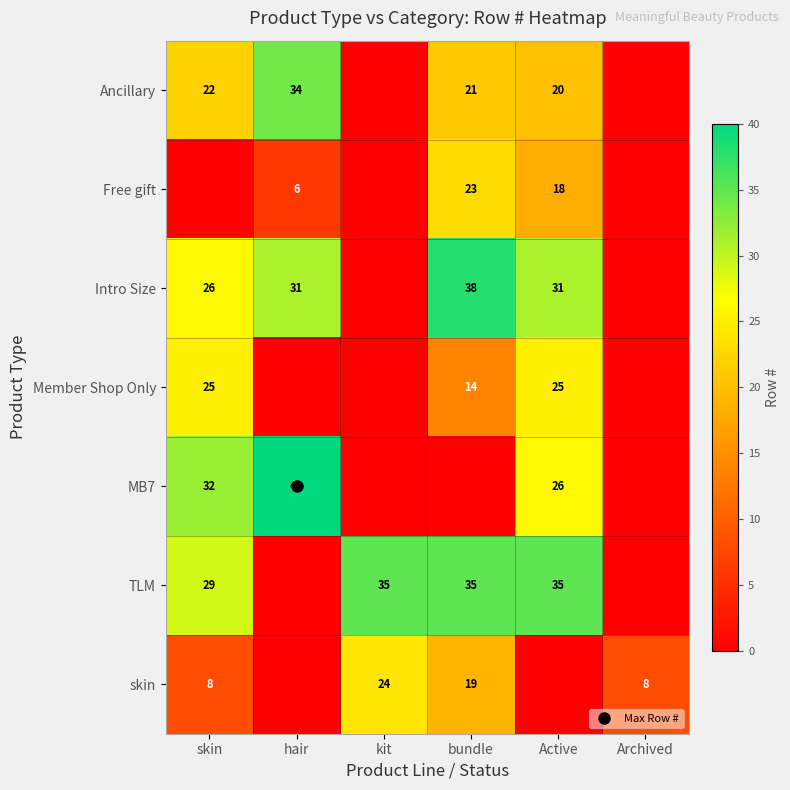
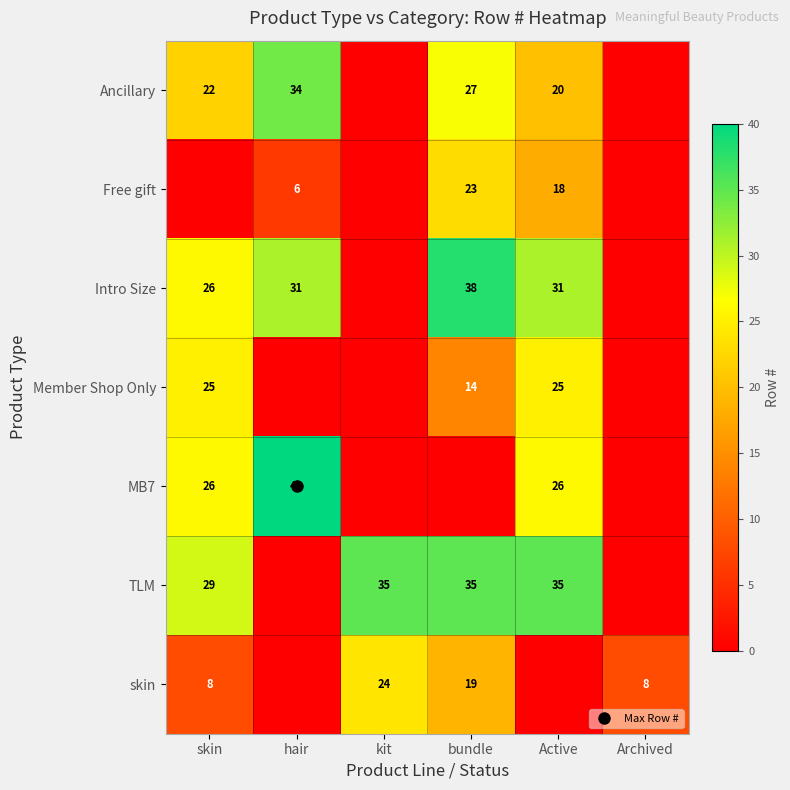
Ancillary, bundle: 21 -> 27
MB7, skin: 32 -> 26
